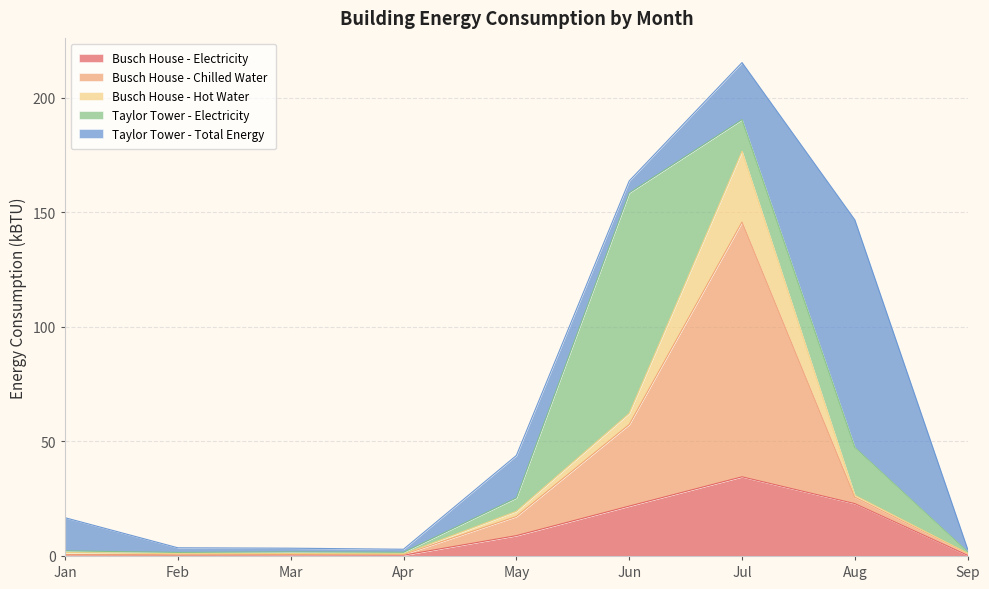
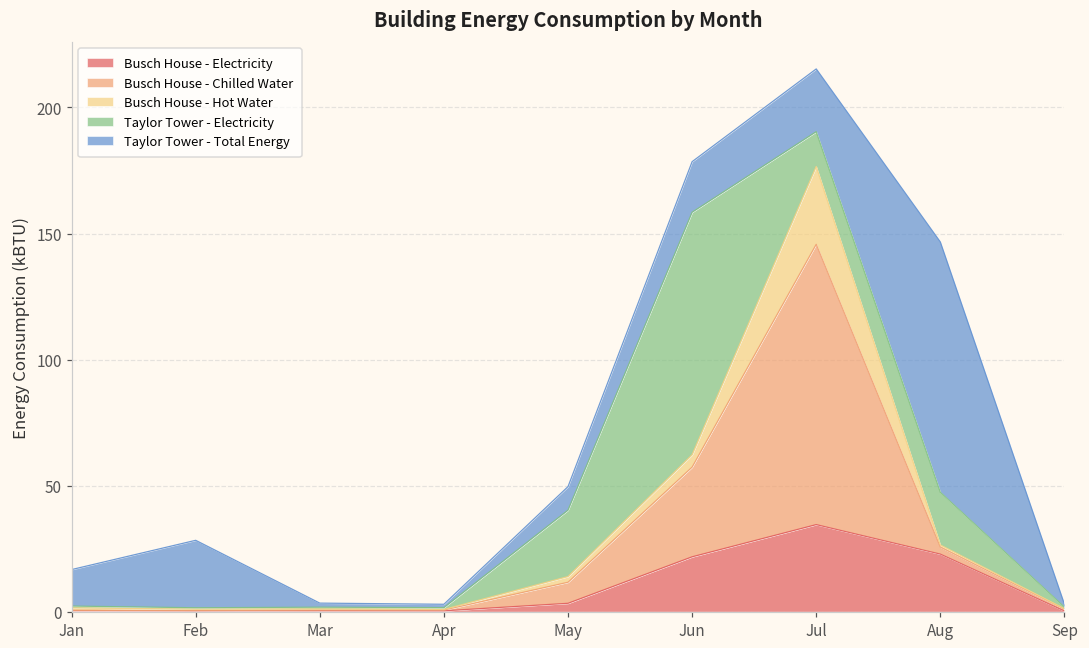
Taylor Tower - Total Energy, Feb: 2 -> 27
Busch House - Electricity, May: 9 -> 3
Taylor Tower - Electricity, May: 6 -> 26
Taylor Tower - Total Energy, May: 18 -> 9
Taylor Tower - Total Energy, Jun: 5 -> 20
